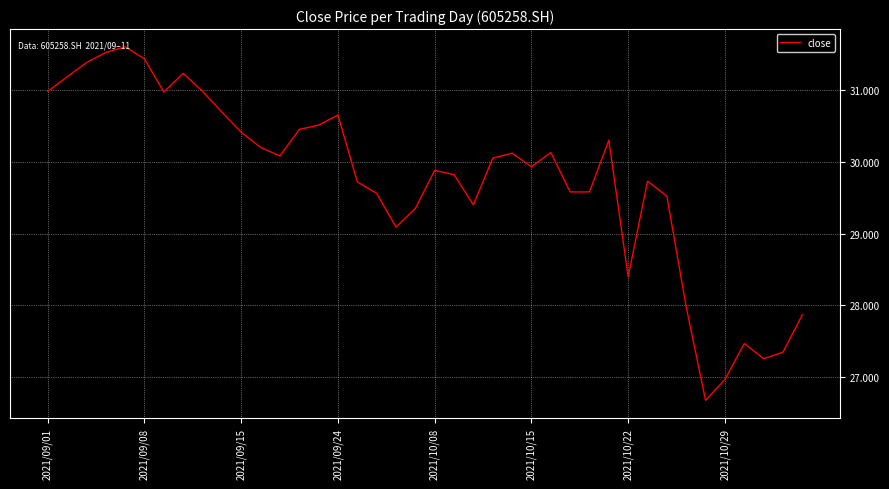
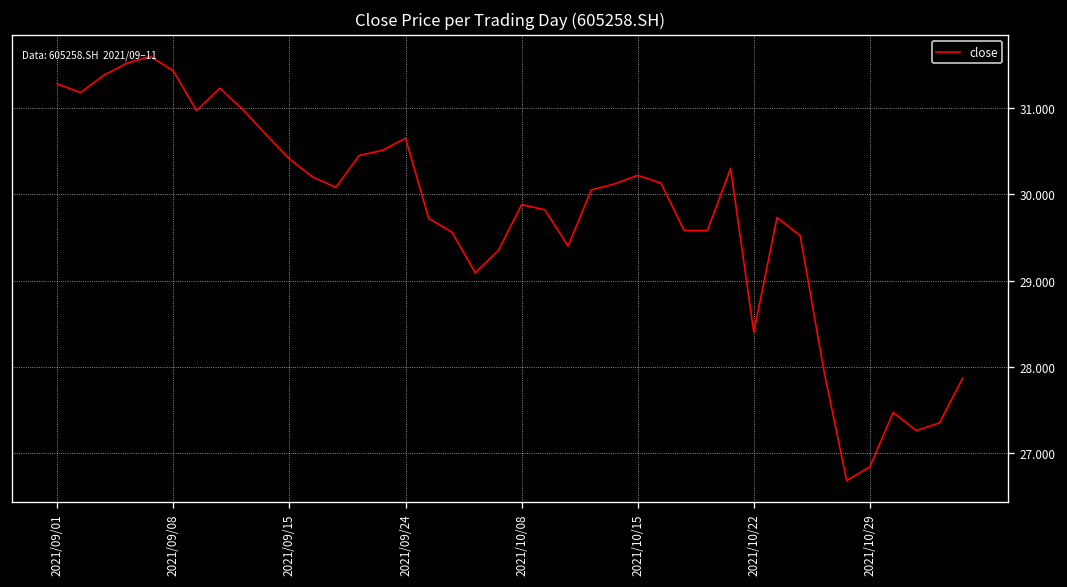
2021/09/01: 31.0 -> 31.3
2021/10/15: 29.9 -> 30.2
2021/10/29: 27.0 -> 26.8
